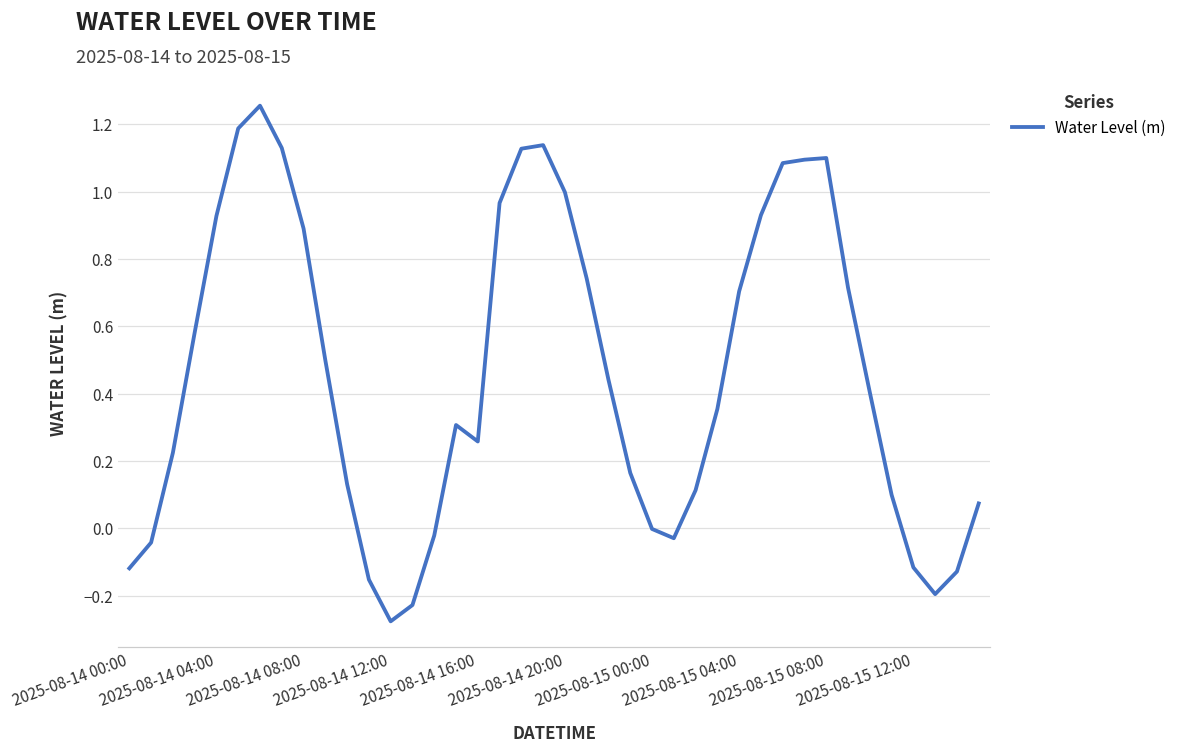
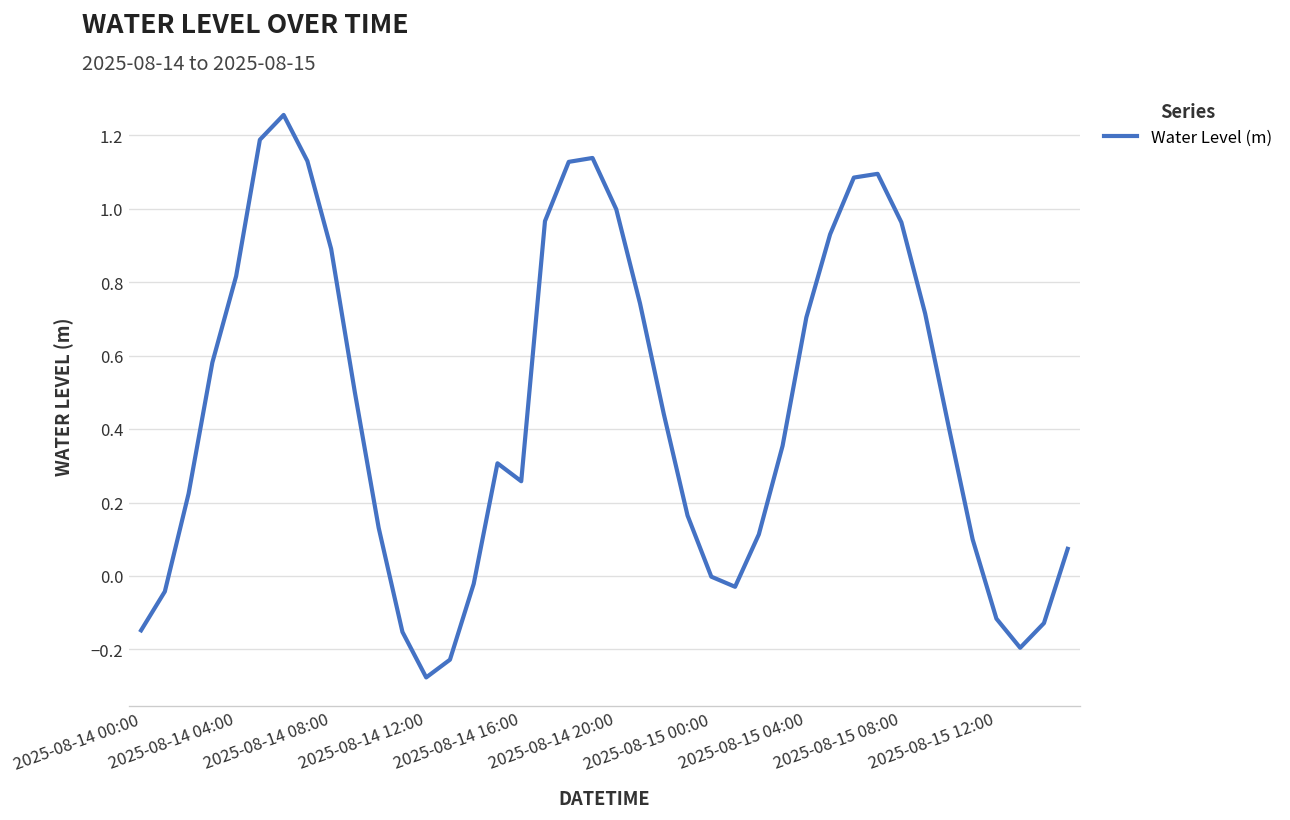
2025-08-14 00:00: -0.12 -> -0.15
2025-08-14 04:00: 0.93 -> 0.82
2025-08-15 08:00: 1.10 -> 0.96
